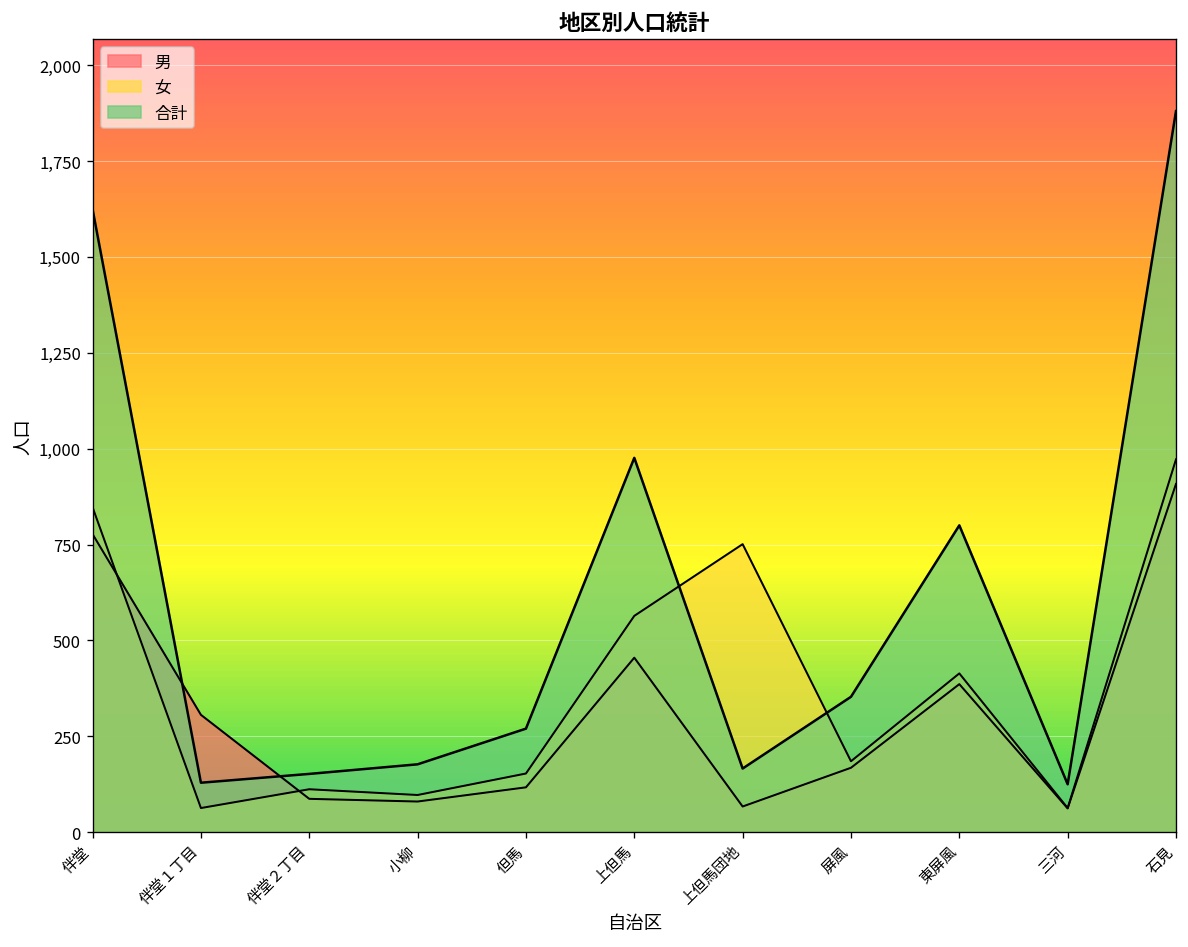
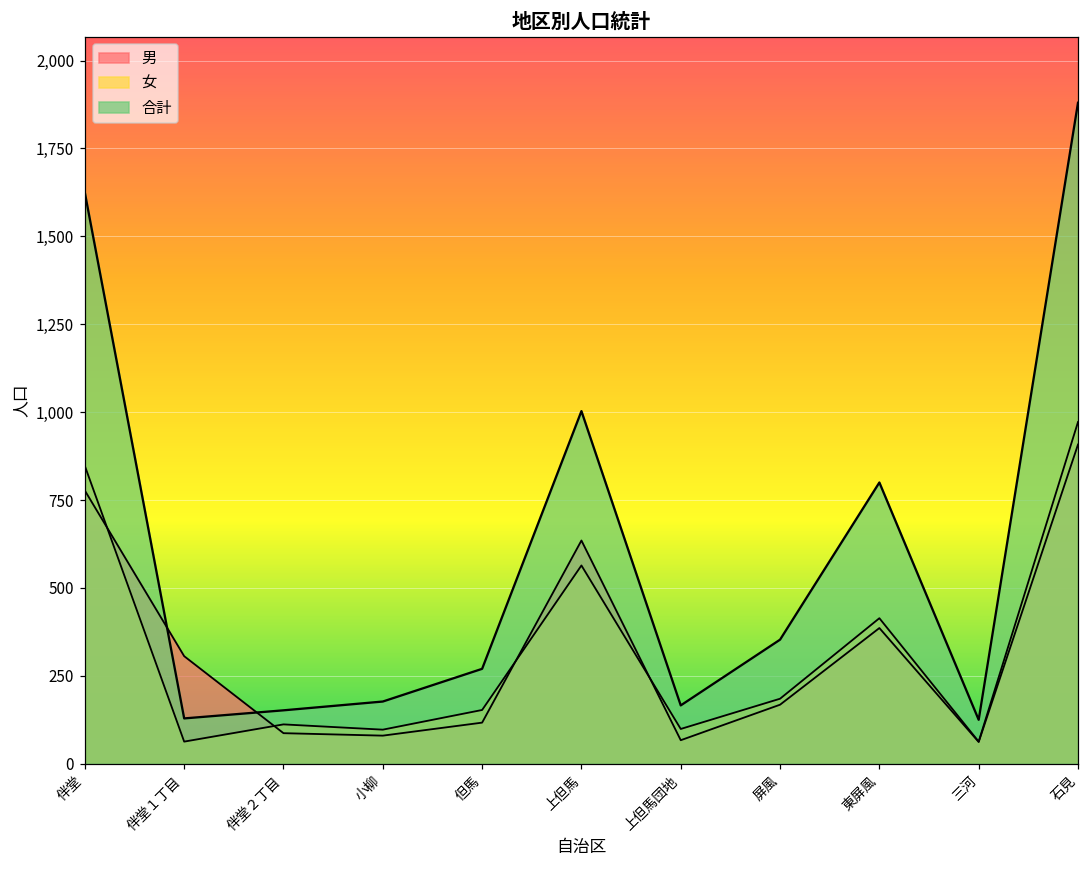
男, 上但馬: 460 -> 640
合計, 上但馬: 980 -> 1,000
女, 上但馬団地: 750 -> 100
